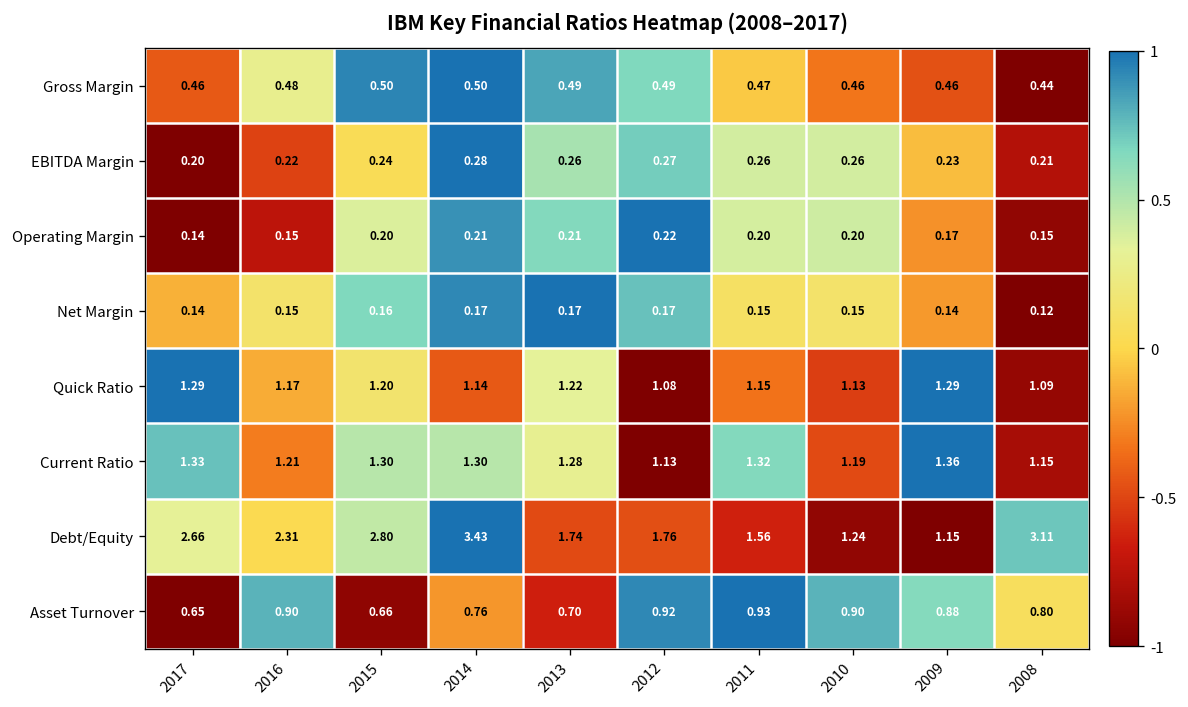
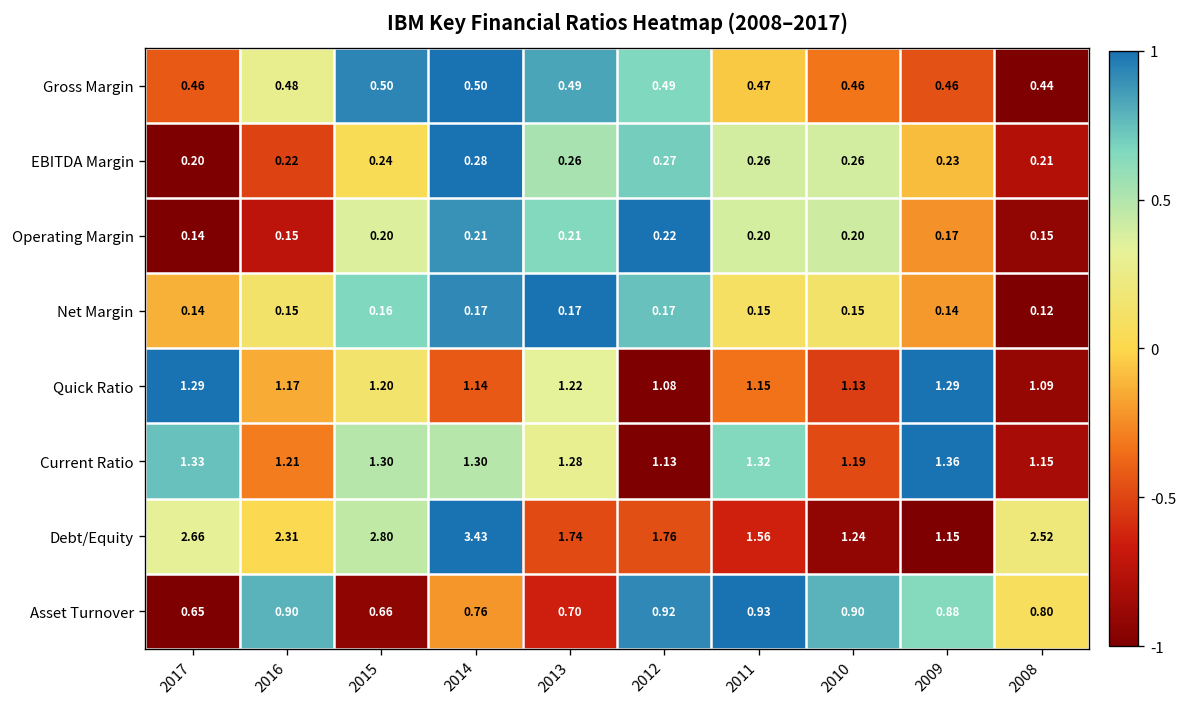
Debt/Equity, 2008: 3.11 -> 2.52
